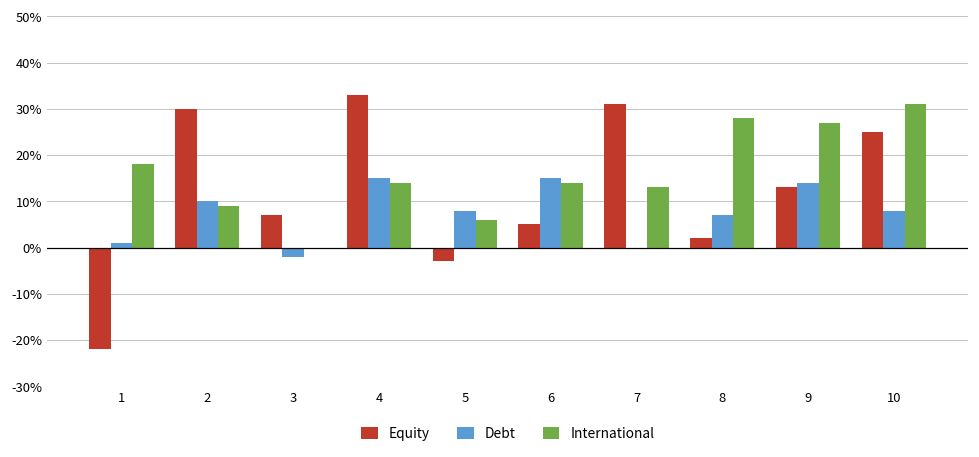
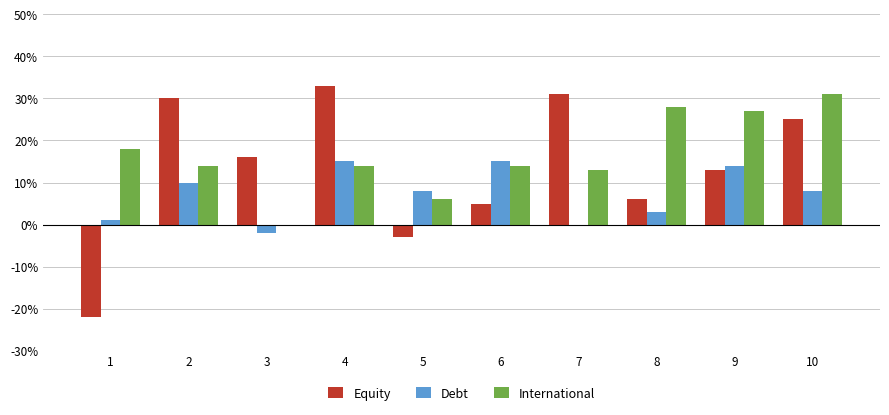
International, 2: 9% -> 14%
Equity, 3: 7% -> 16%
Equity, 8: 2% -> 6%
Debt, 8: 7% -> 3%
